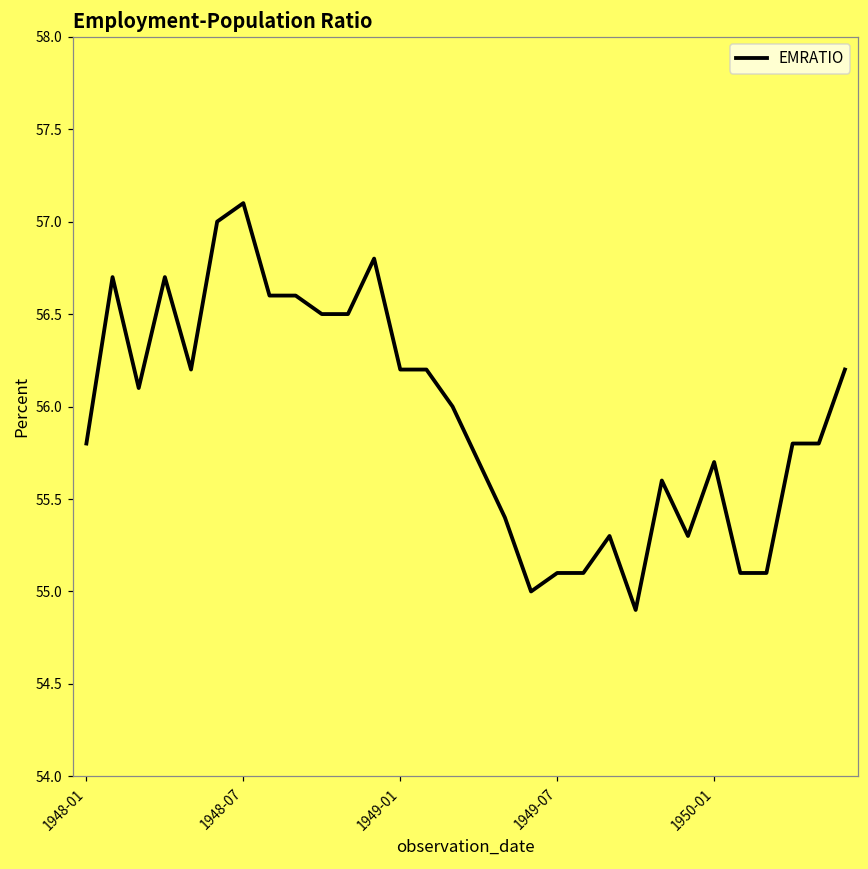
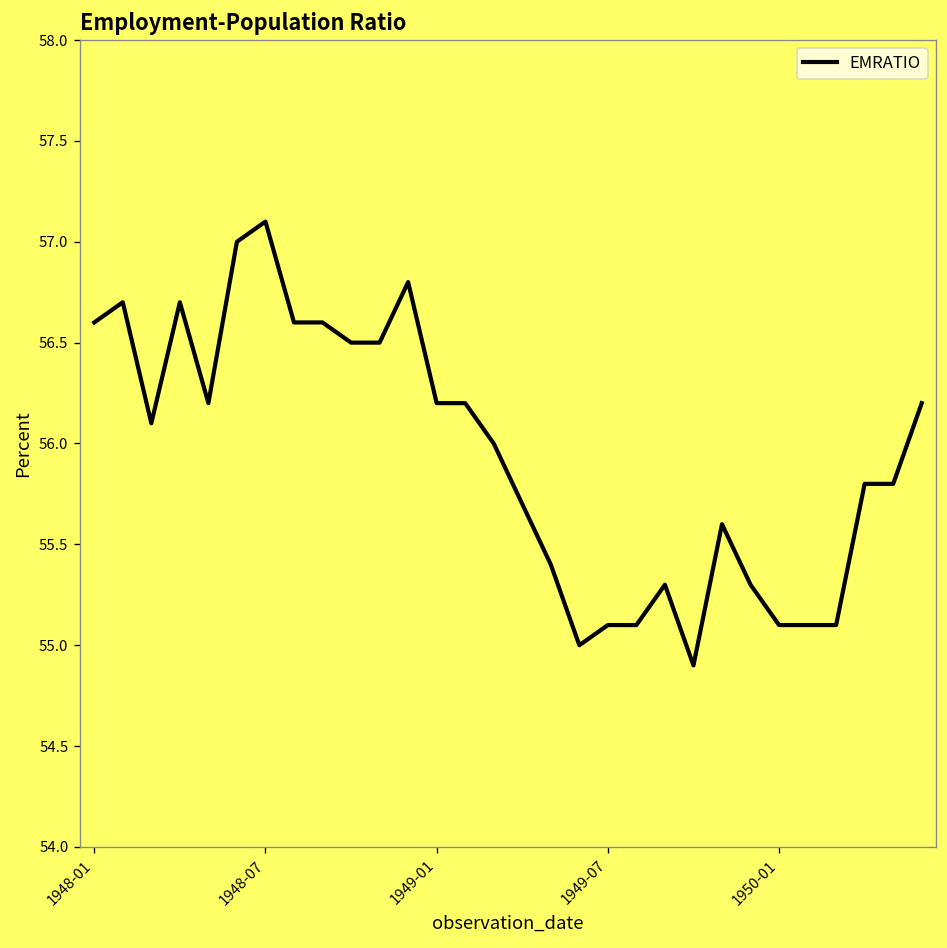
1948-01: 55.8 -> 56.6
1950-01: 55.7 -> 55.1
